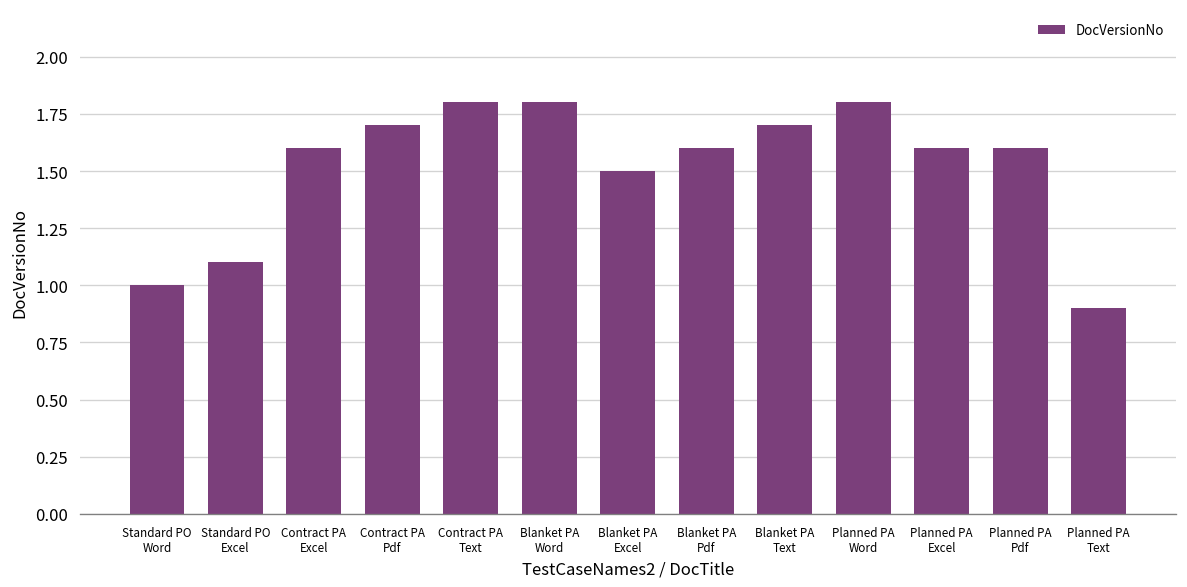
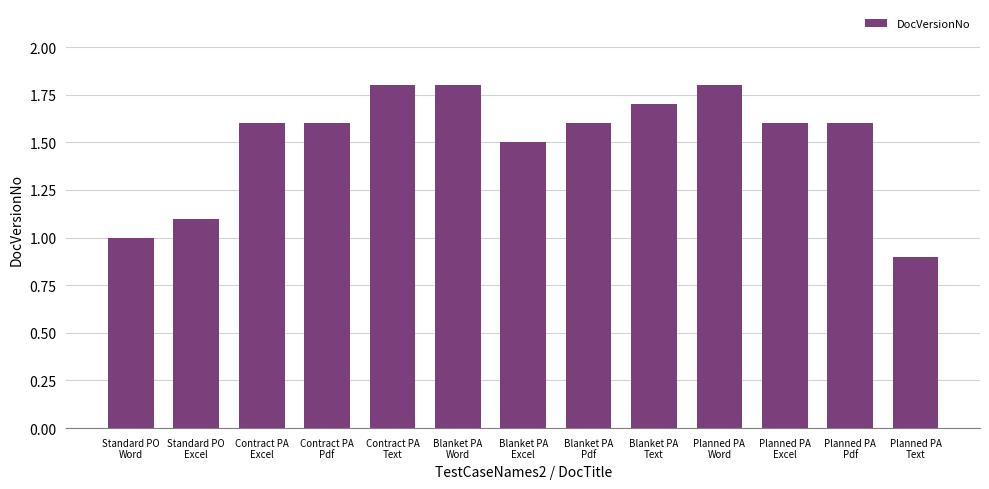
Contract PA Pdf: 1.7 -> 1.6
